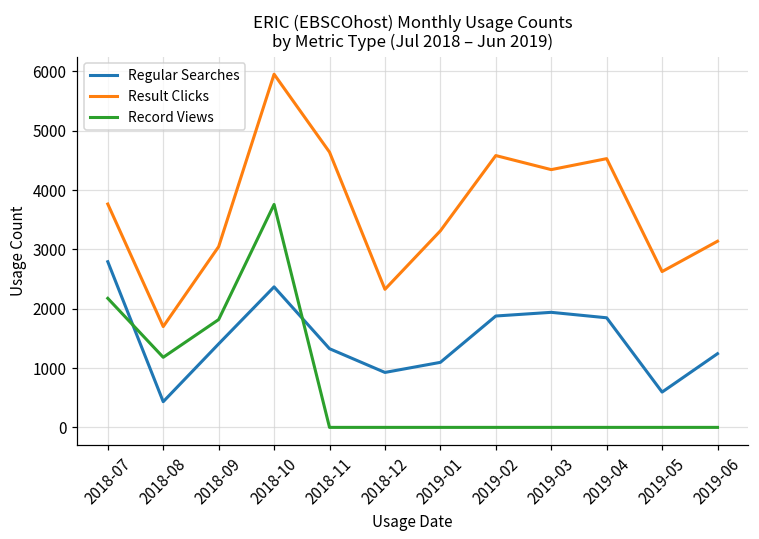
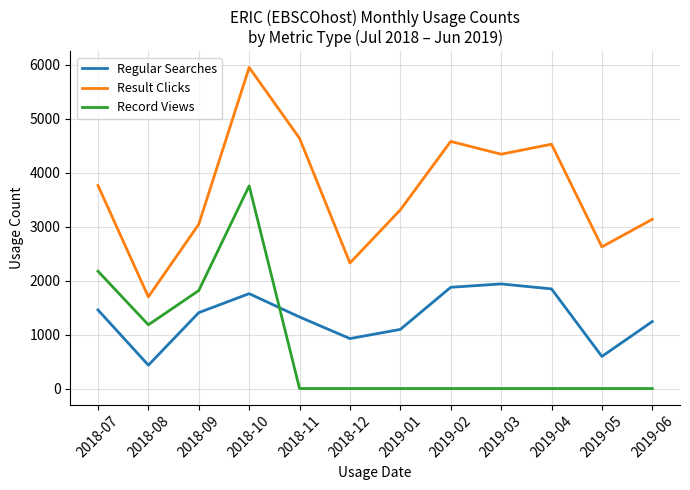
Regular Searches, 2018-07: 2800 -> 1500
Regular Searches, 2018-10: 2400 -> 1800
